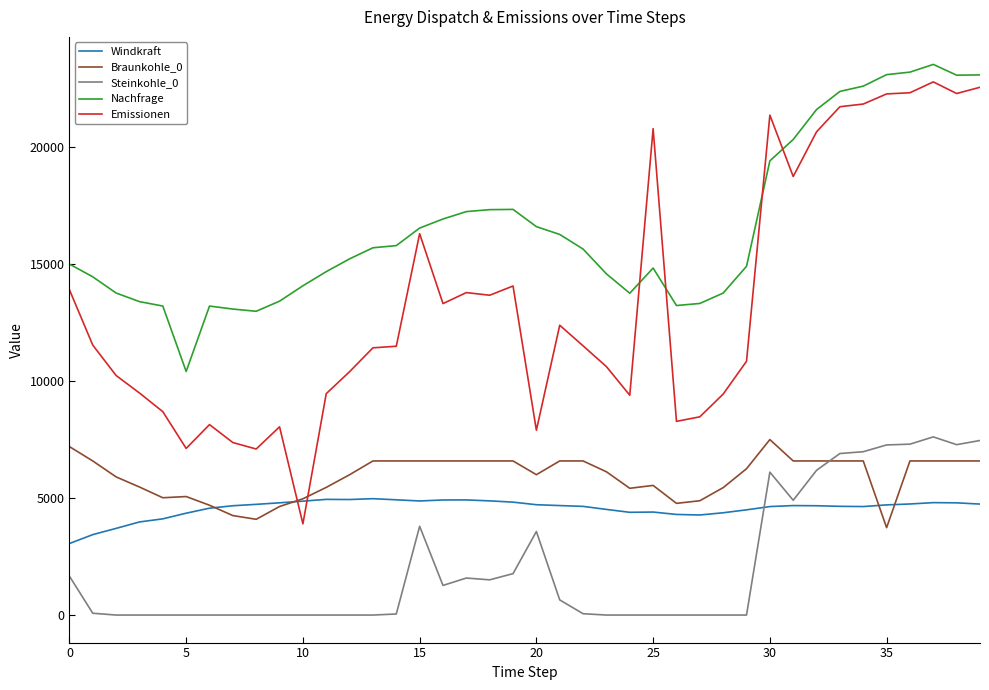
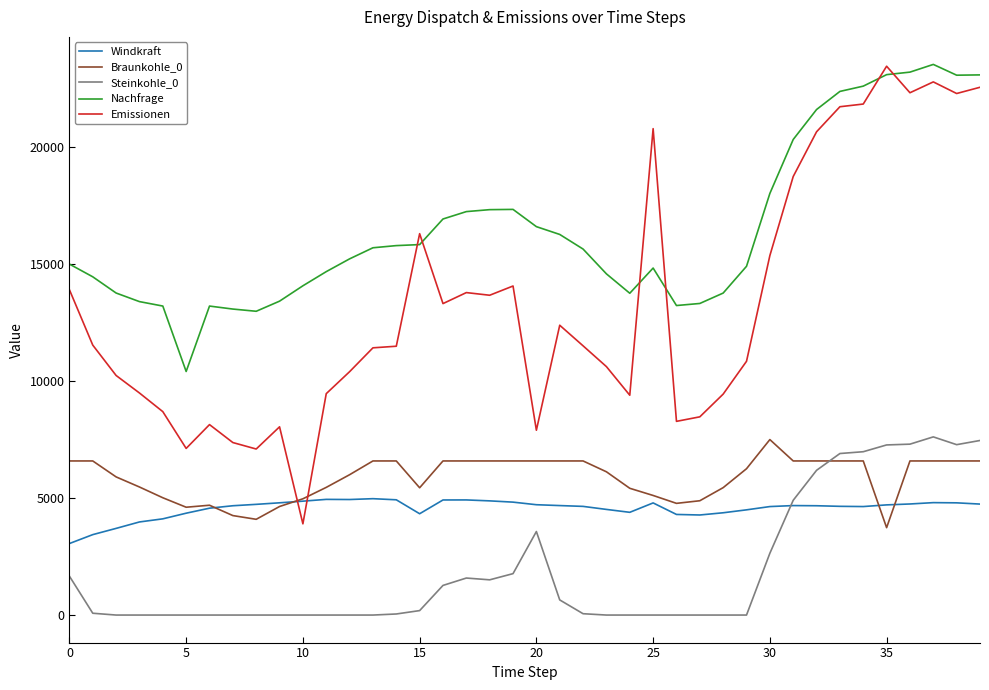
Braunkohle_0, 0: 7200 -> 6600
Braunkohle_0, 5: 5100 -> 4600
Windkraft, 15: 4900 -> 4300
Braunkohle_0, 15: 6600 -> 5400
Steinkohle_0, 15: 3800 -> 200
Nachfrage, 15: 16600 -> 15800
Braunkohle_0, 20: 6000 -> 6600
Windkraft, 25: 4400 -> 4800
Braunkohle_0, 25: 5500 -> 5100
Steinkohle_0, 30: 6100 -> 2600
Nachfrage, 30: 19400 -> 18000
Emissionen, 30: 21400 -> 15400
Emissionen, 35: 22300 -> 23500
